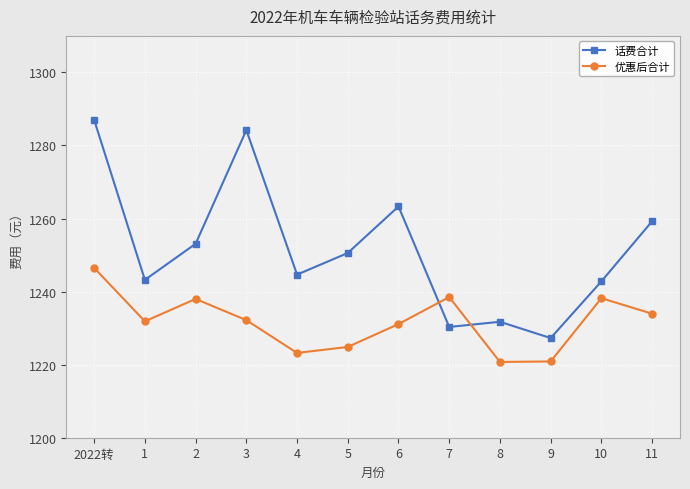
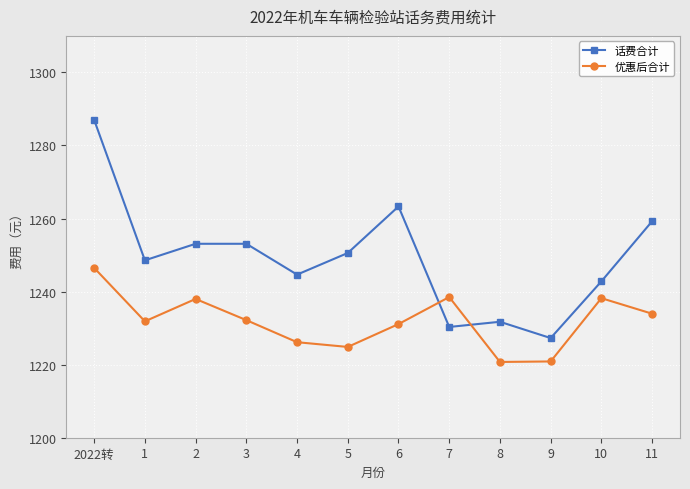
话费合计, 1: 1243 -> 1249
话费合计, 3: 1284 -> 1253
优惠后合计, 4: 1223 -> 1226
